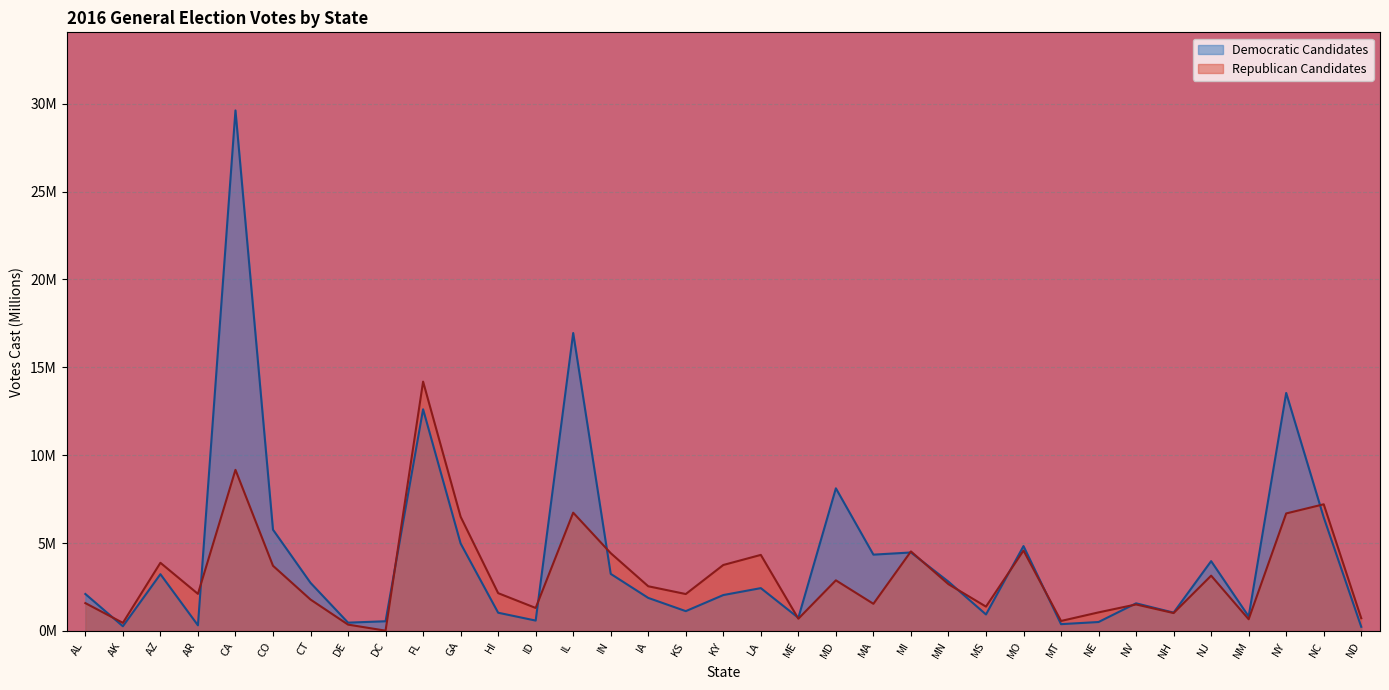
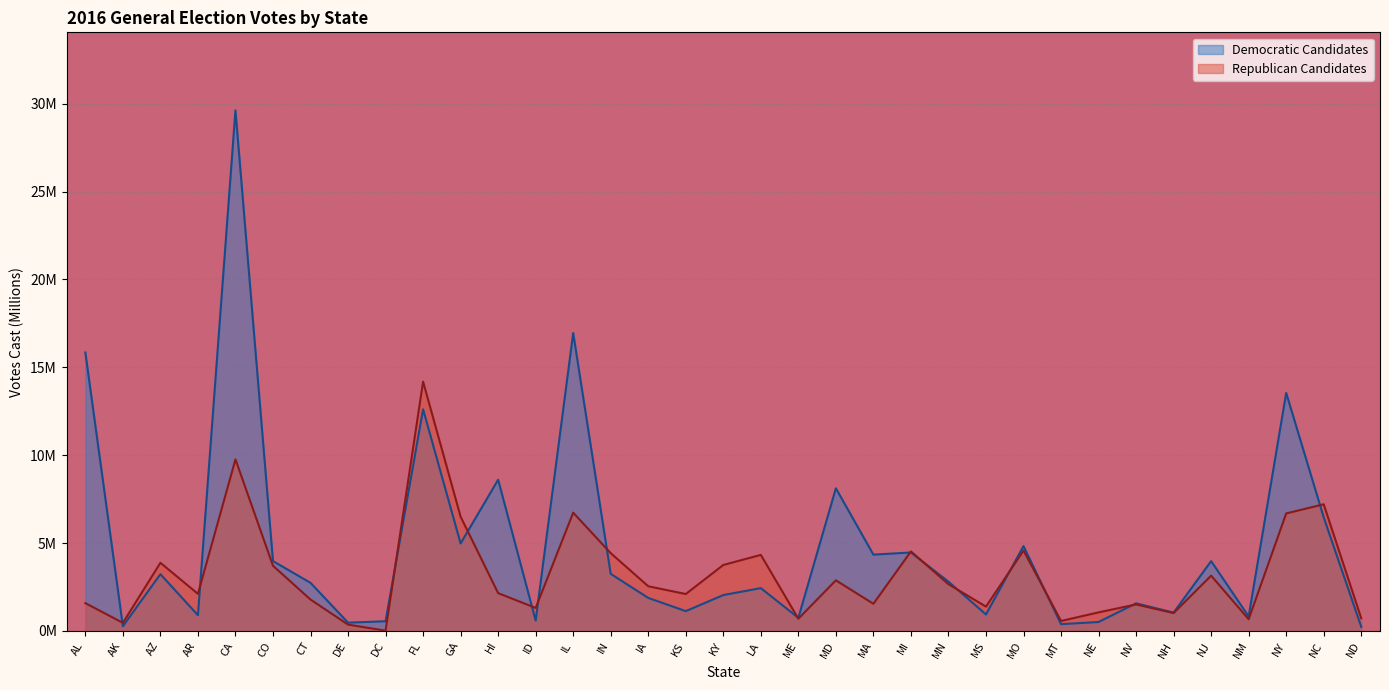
Democratic Candidates, AL: 2100000 -> 15800000
Democratic Candidates, AR: 300000 -> 900000
Republican Candidates, CA: 9200000 -> 9800000
Democratic Candidates, CO: 5800000 -> 4000000
Democratic Candidates, HI: 1000000 -> 8600000
